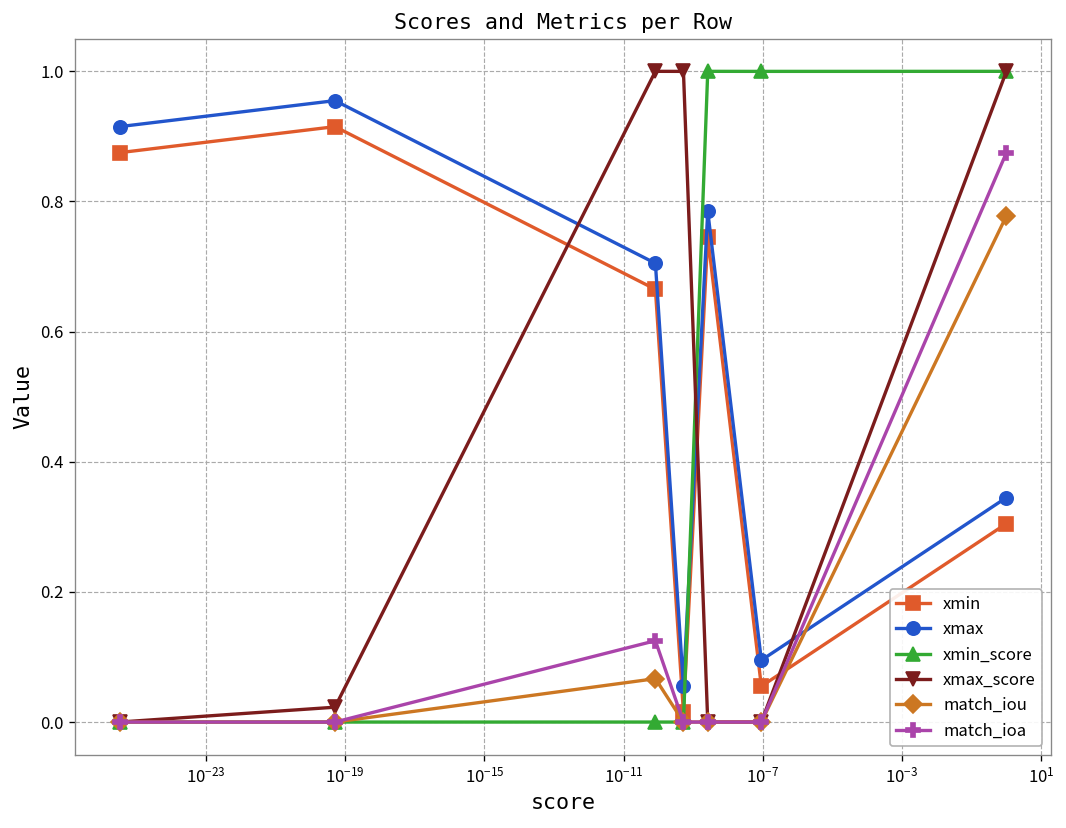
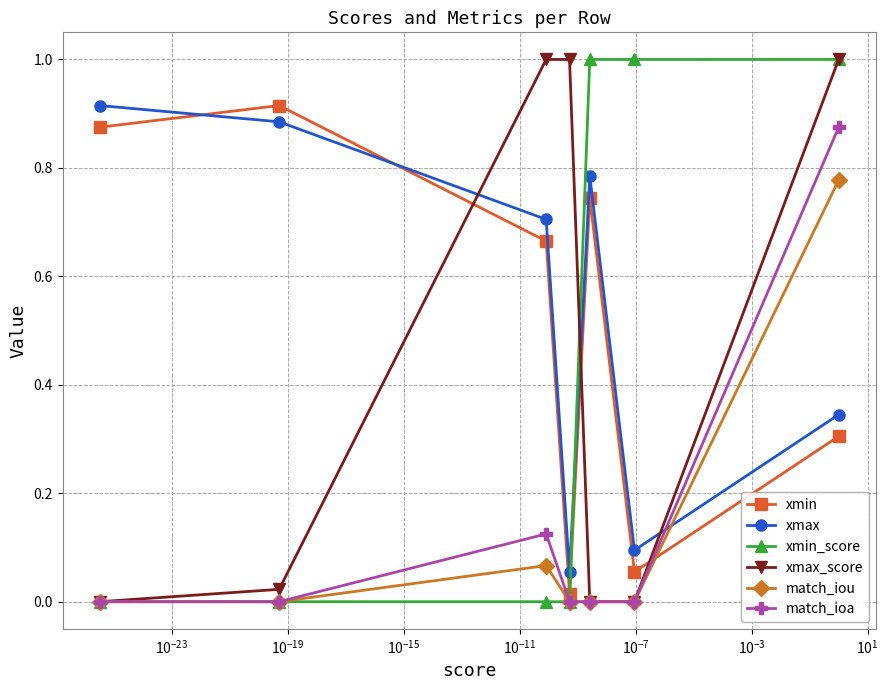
xmax, 10^-19: 0.96 -> 0.89
